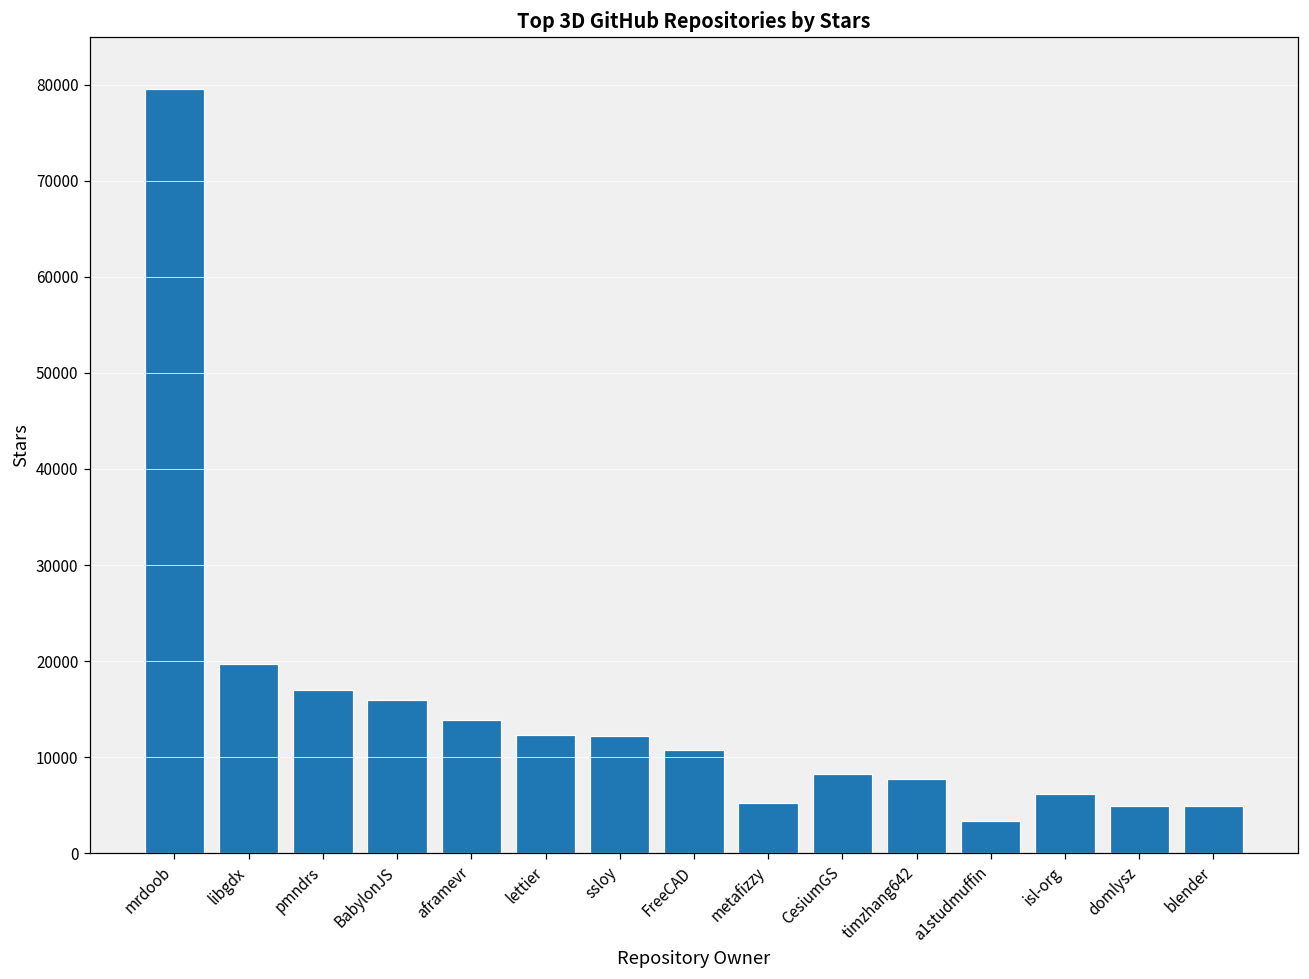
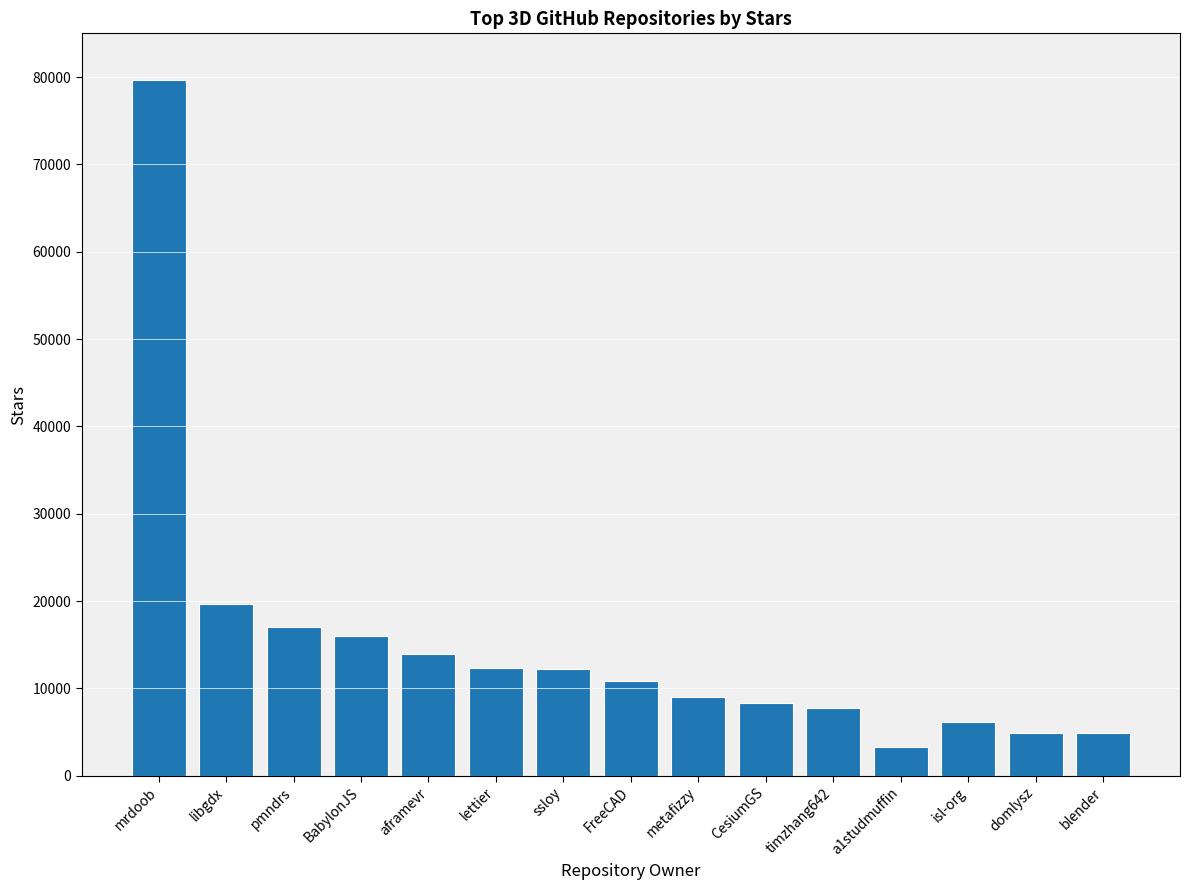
metafizzy: 5000 -> 9000
